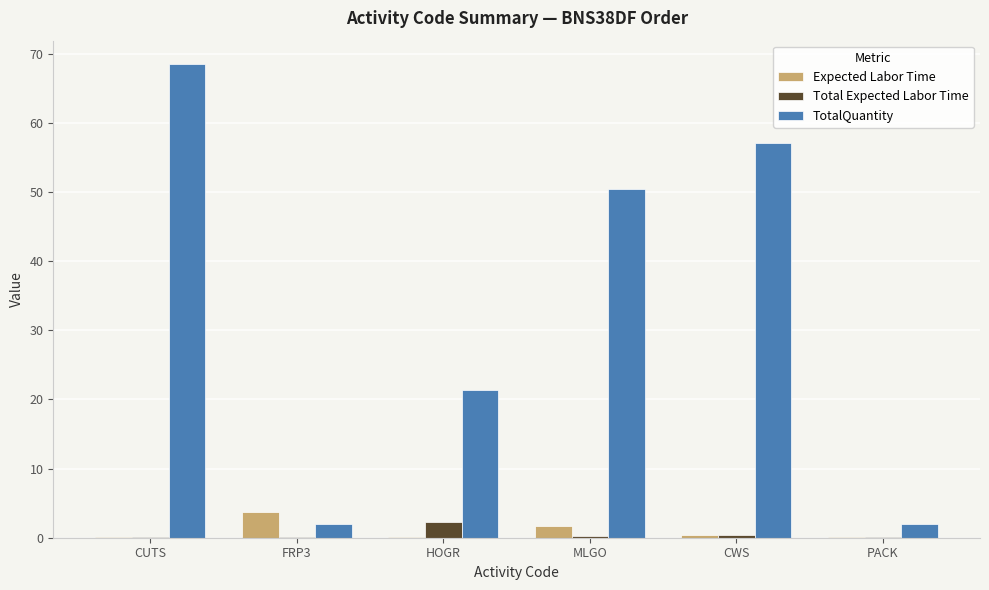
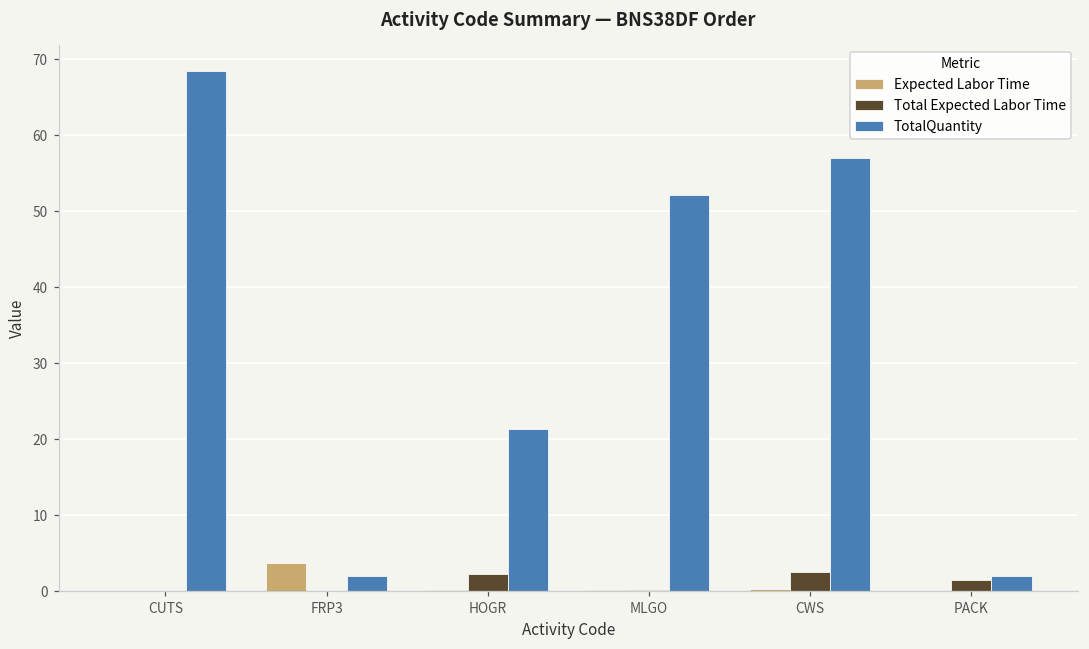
Expected Labor Time, MLGO: 2 -> 0
TotalQuantity, MLGO: 50 -> 52
Total Expected Labor Time, CWS: 0 -> 3
Total Expected Labor Time, PACK: 0 -> 2
